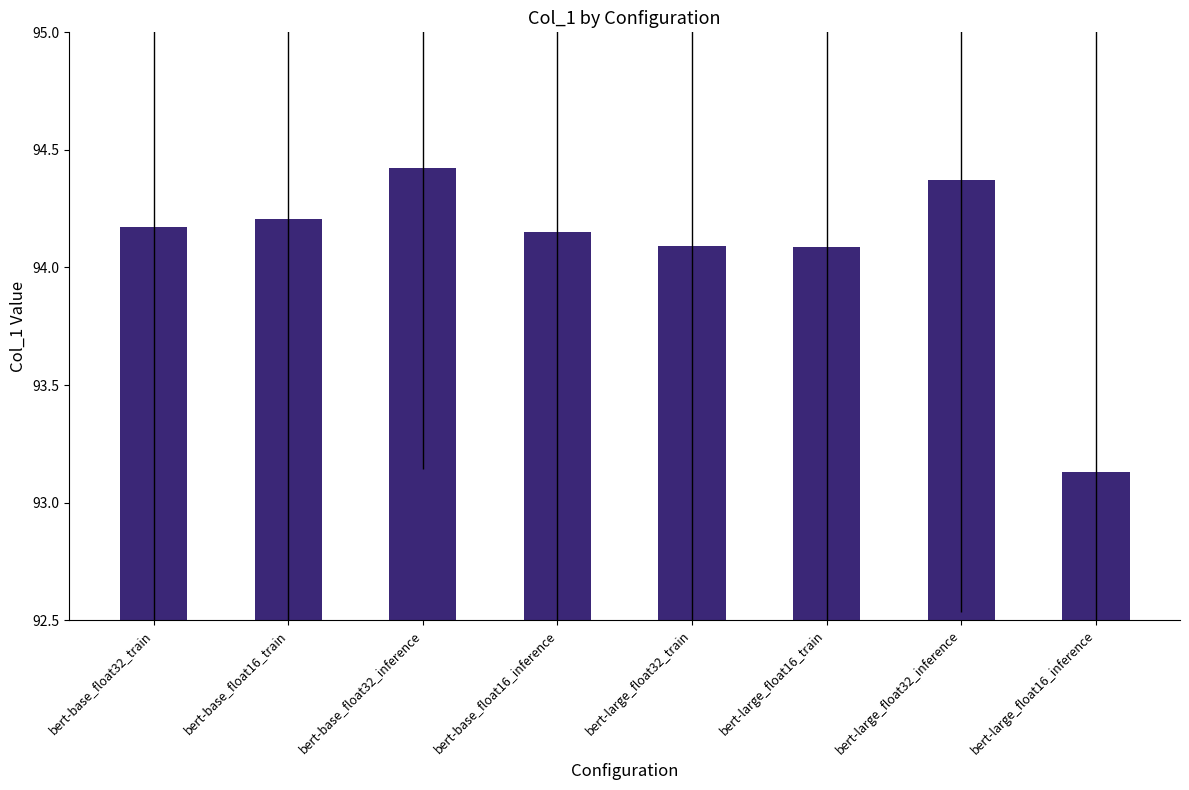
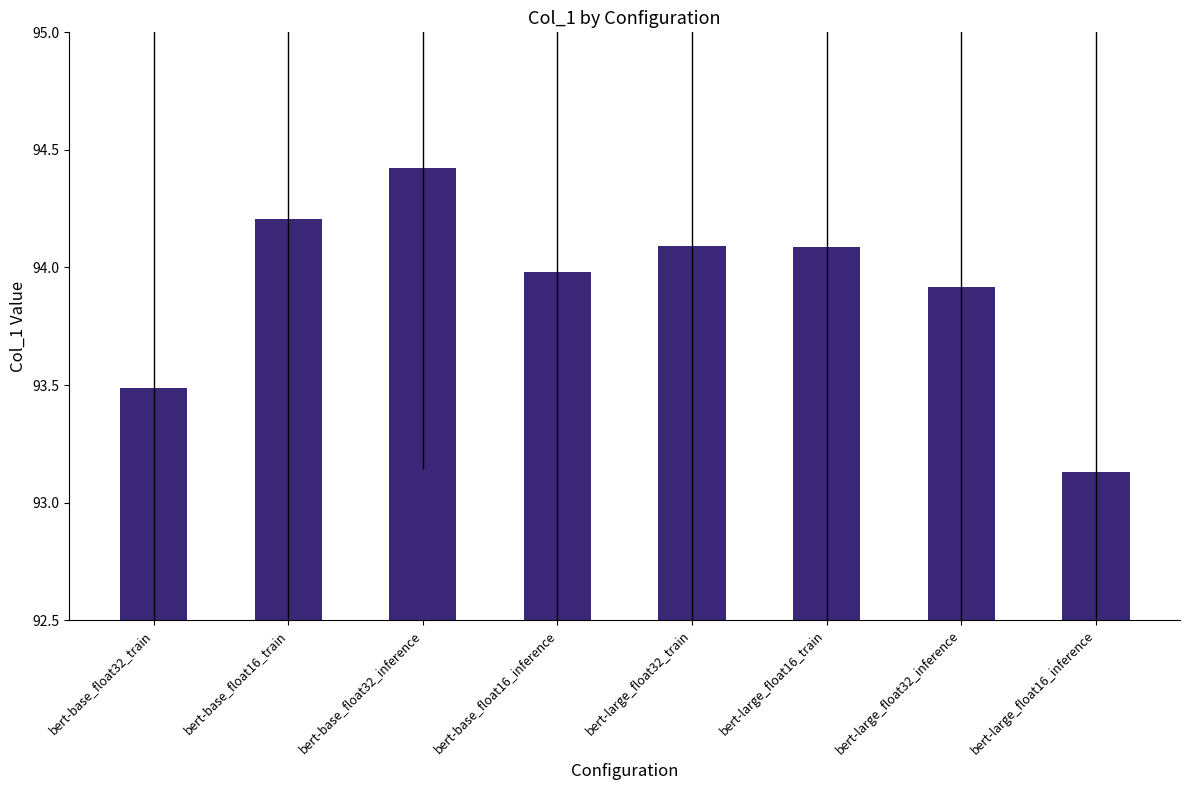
bert-base_float32_train: 94.17 -> 93.49
bert-base_float16_inference: 94.15 -> 93.98
bert-large_float32_inference: 94.37 -> 93.92
